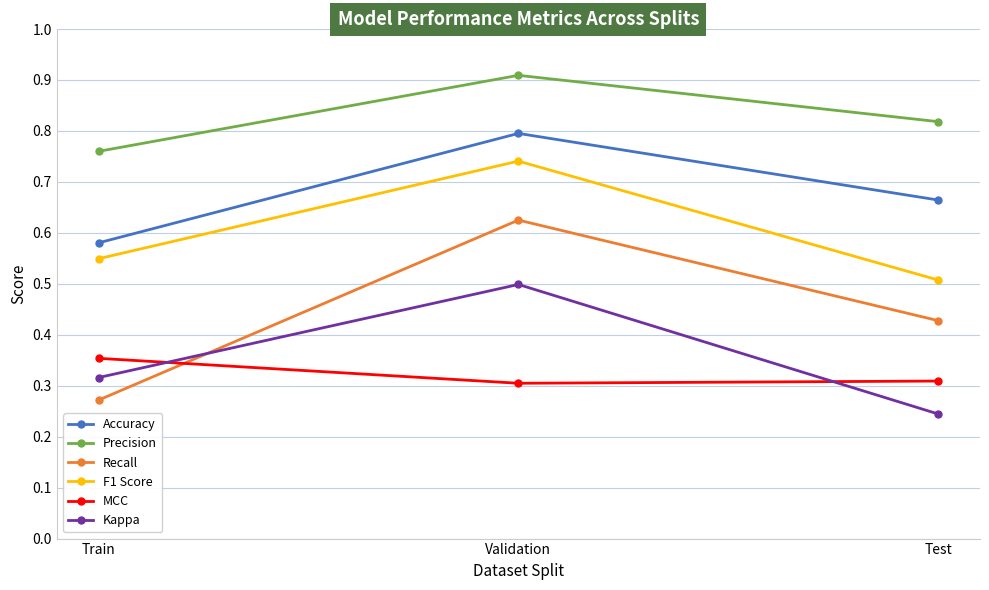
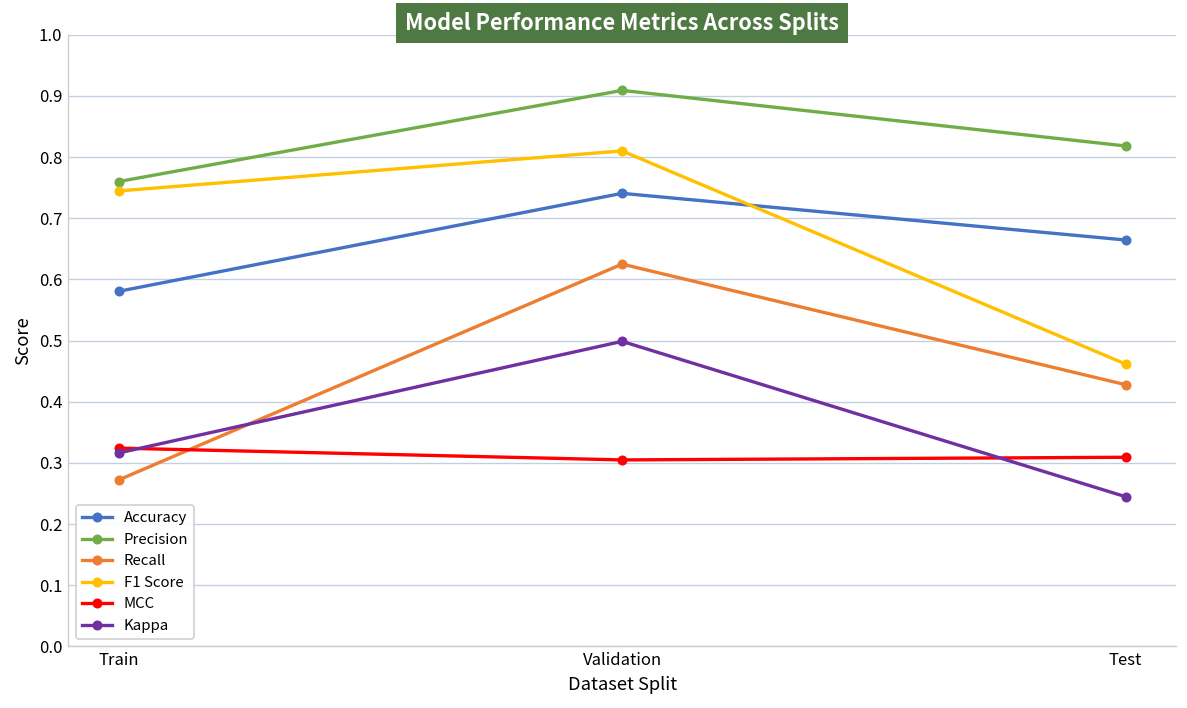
F1 Score, Train: 0.55 -> 0.74
MCC, Train: 0.35 -> 0.32
Accuracy, Validation: 0.80 -> 0.74
F1 Score, Validation: 0.74 -> 0.81
F1 Score, Test: 0.51 -> 0.46
